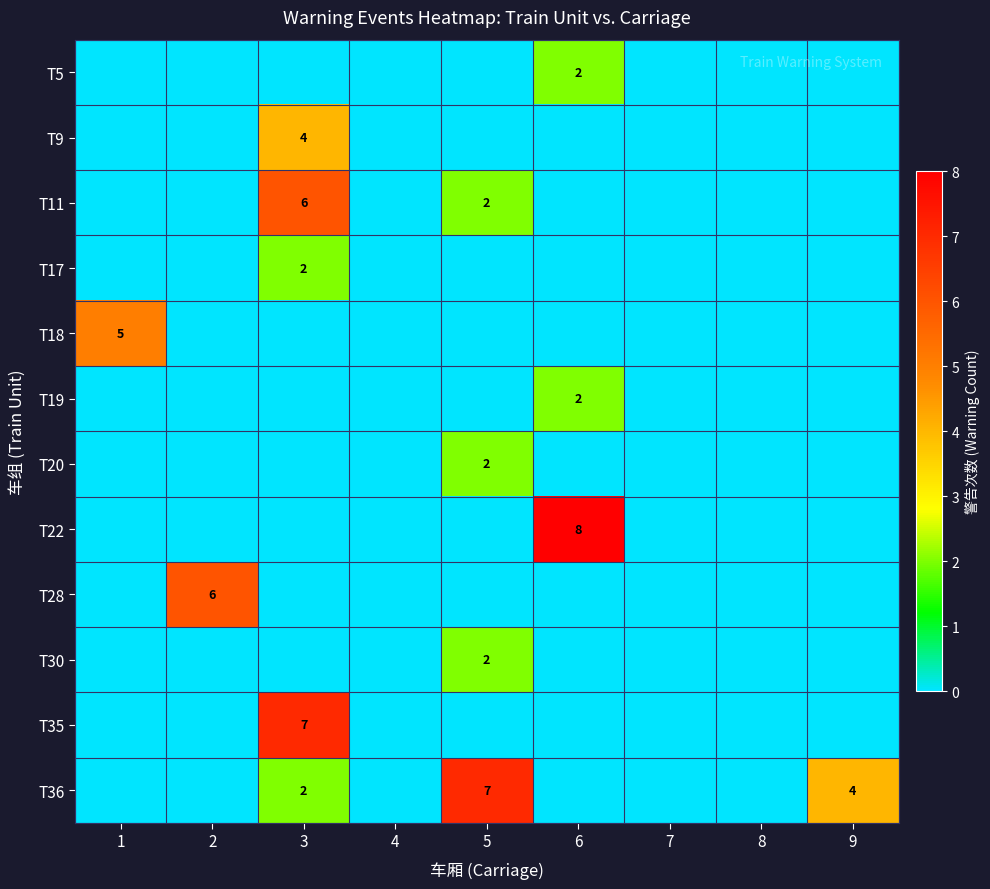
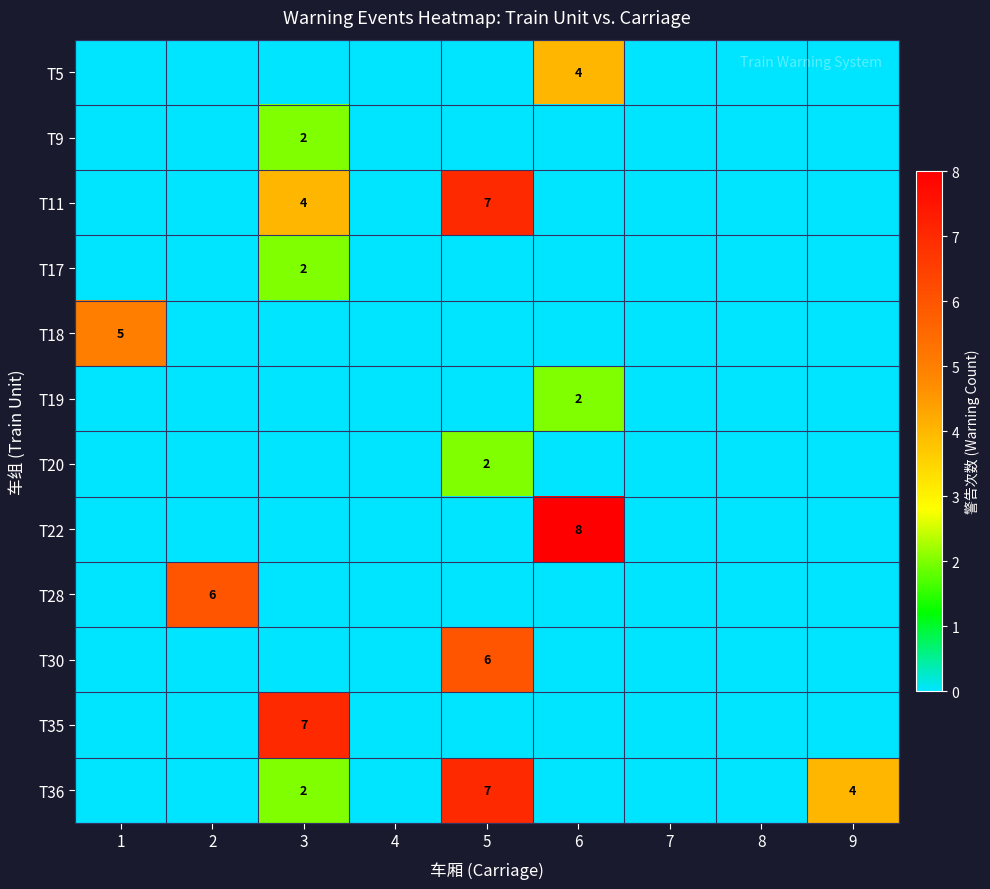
T5, 6: 2 -> 4
T9, 3: 4 -> 2
T11, 3: 6 -> 4
T11, 5: 2 -> 7
T30, 5: 2 -> 6
